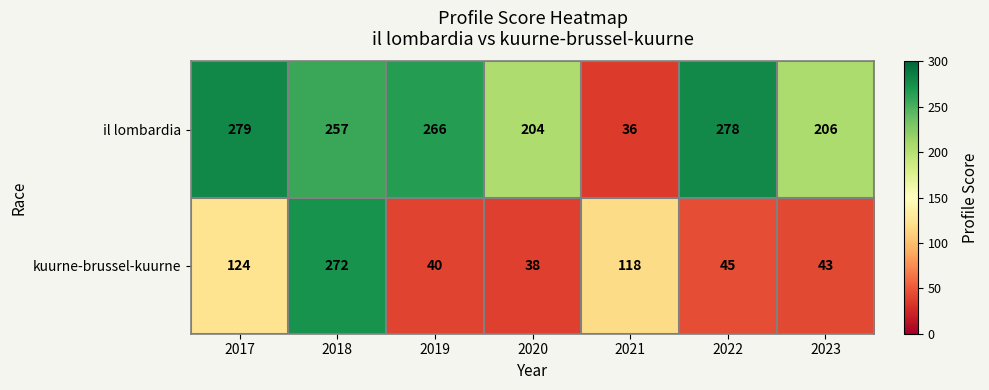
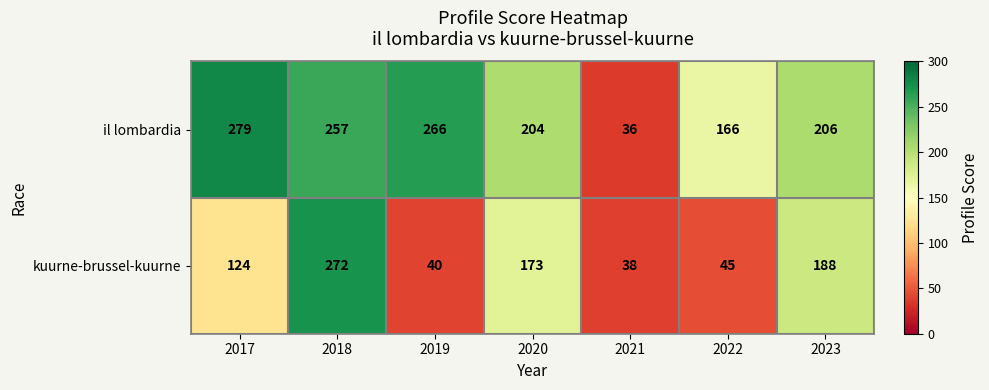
il lombardia, 2022: 278 -> 166
kuurne-brussel-kuurne, 2020: 38 -> 173
kuurne-brussel-kuurne, 2021: 118 -> 38
kuurne-brussel-kuurne, 2023: 43 -> 188
